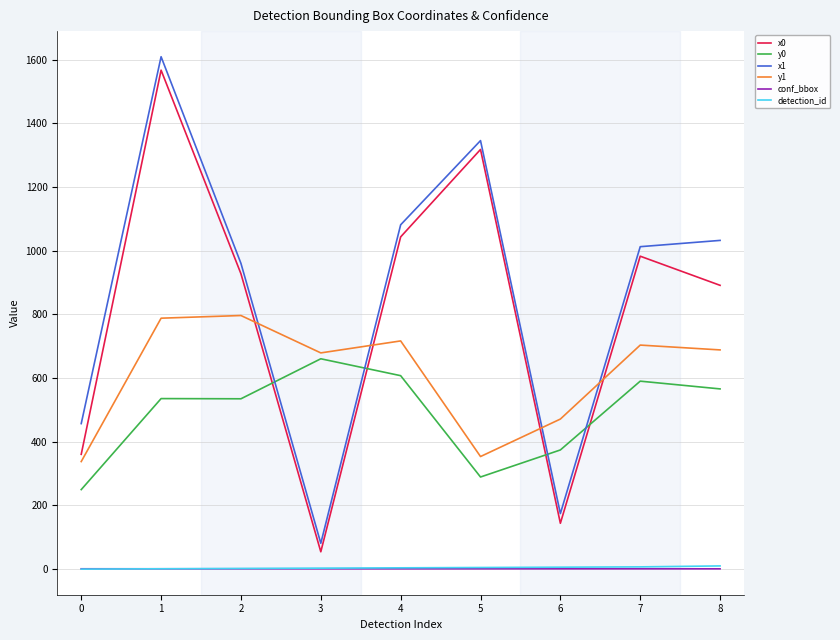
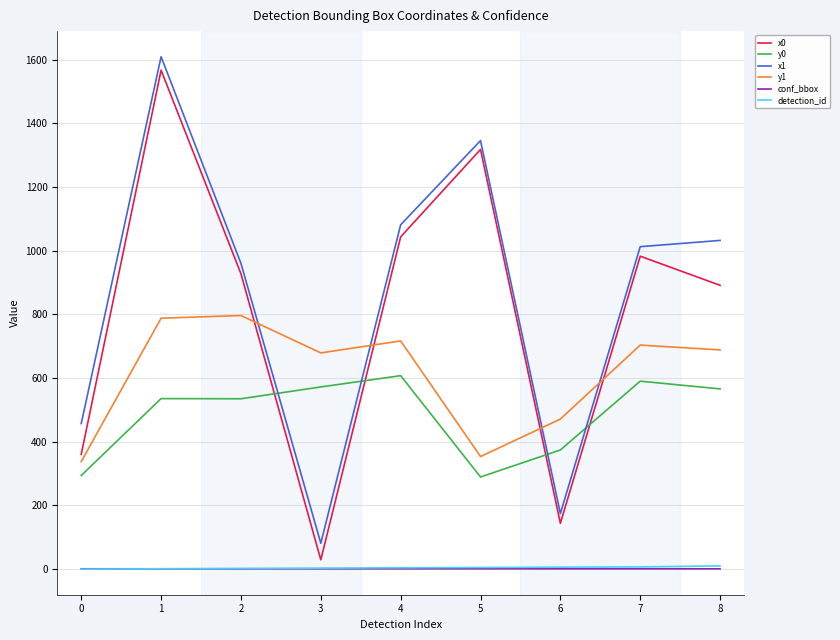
y0, 0: 250 -> 290
x0, 3: 50 -> 30
y0, 3: 660 -> 570
